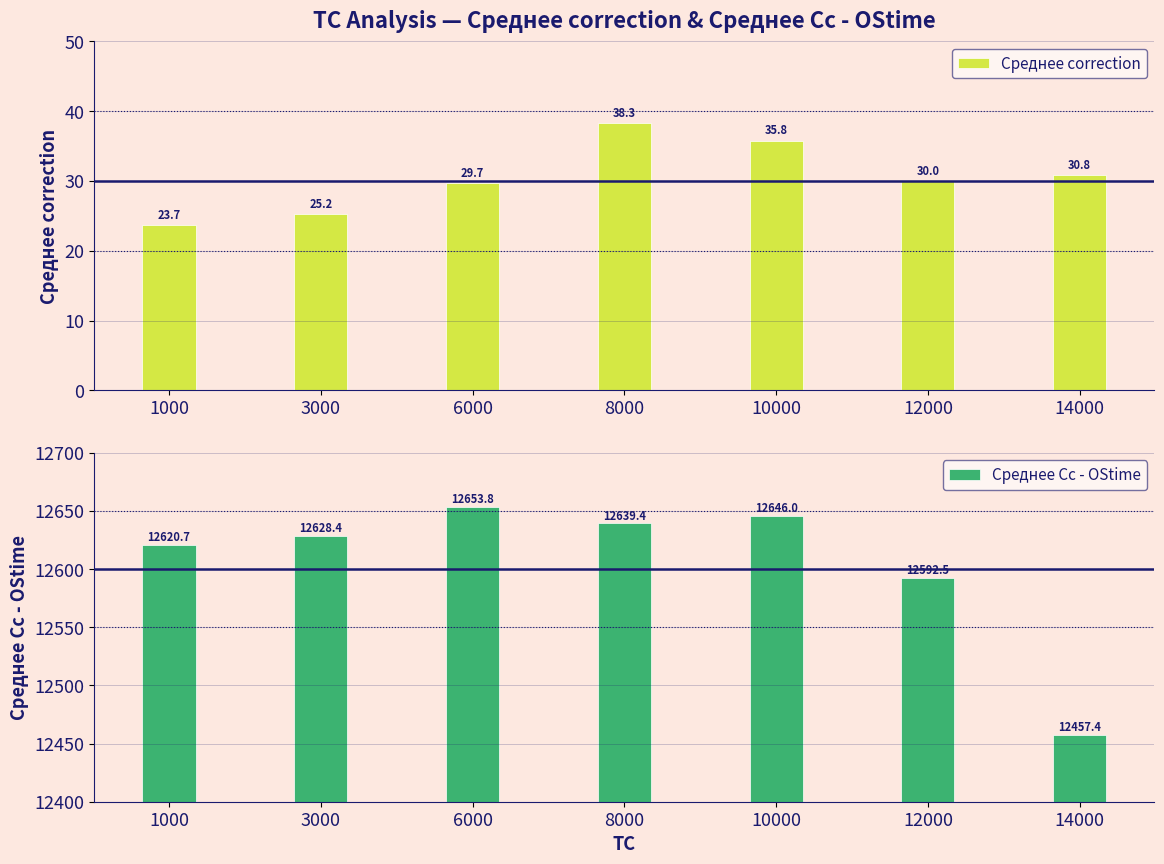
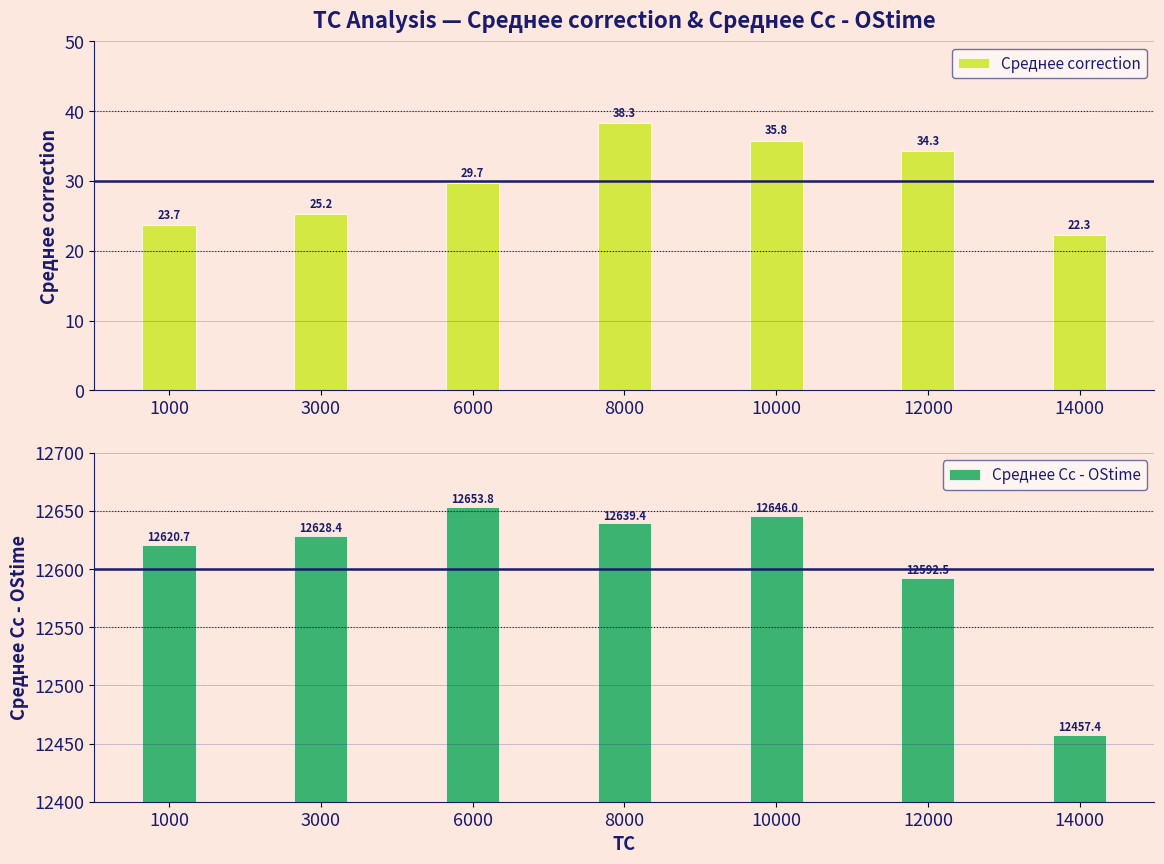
TC Analysis — Среднее correction & Среднее Cc - OStime, 12000: 30.0 -> 34.3
TC Analysis — Среднее correction & Среднее Cc - OStime, 14000: 30.8 -> 22.3
